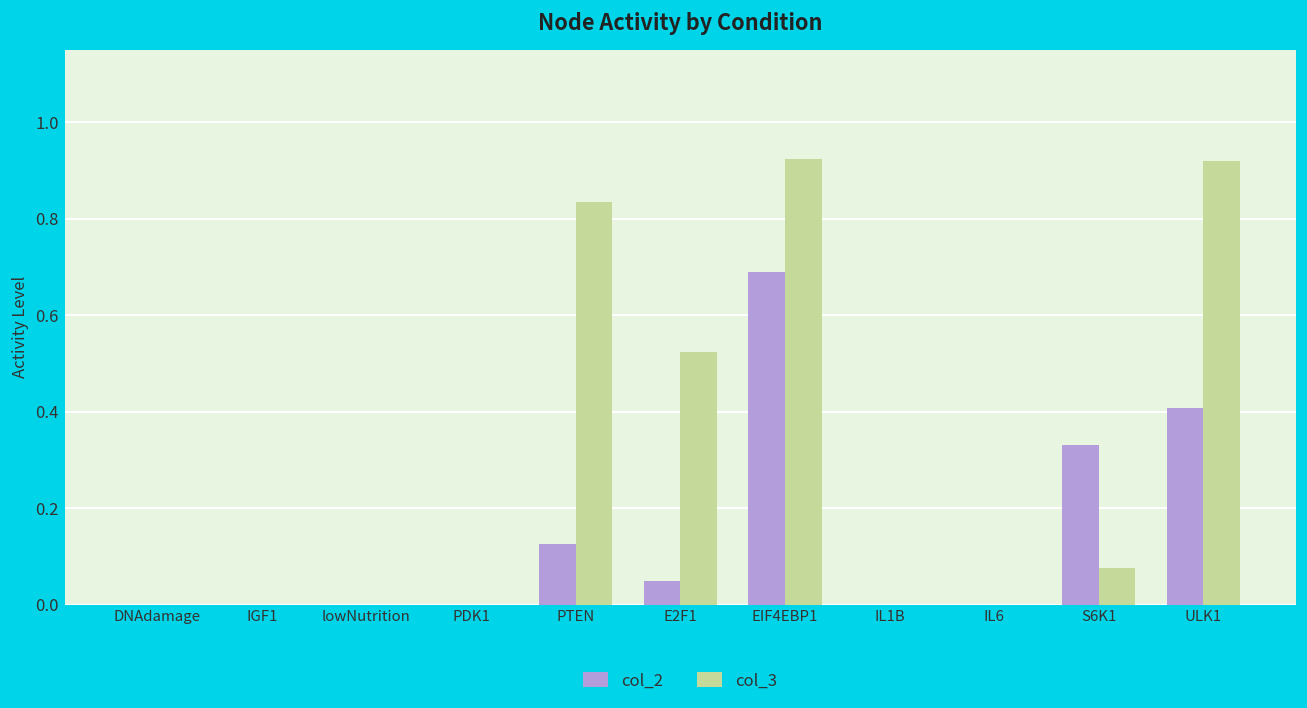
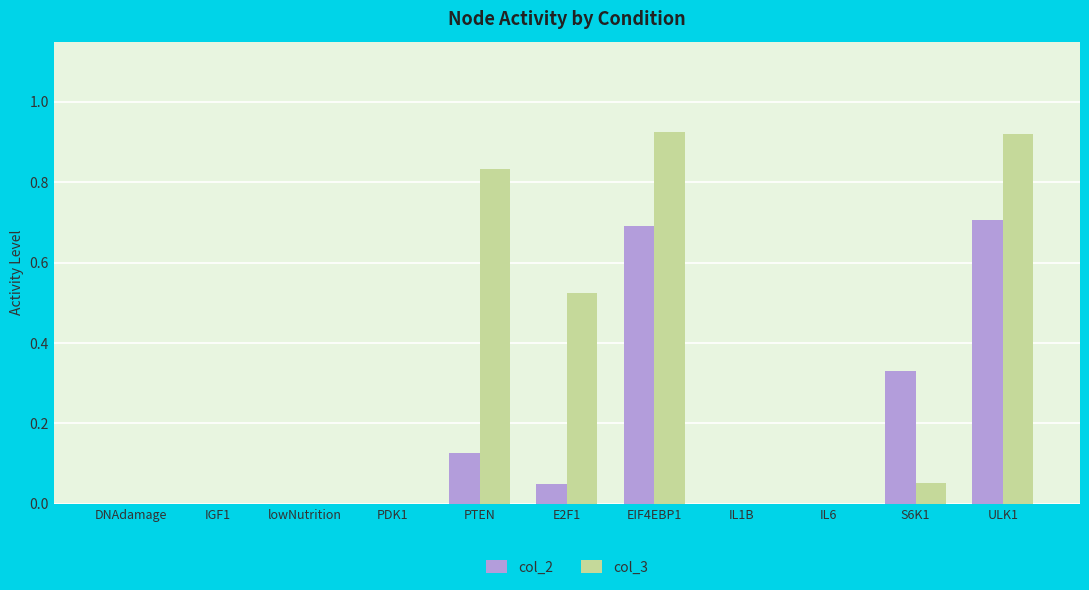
col_3, S6K1: 0.08 -> 0.05
col_2, ULK1: 0.41 -> 0.71
